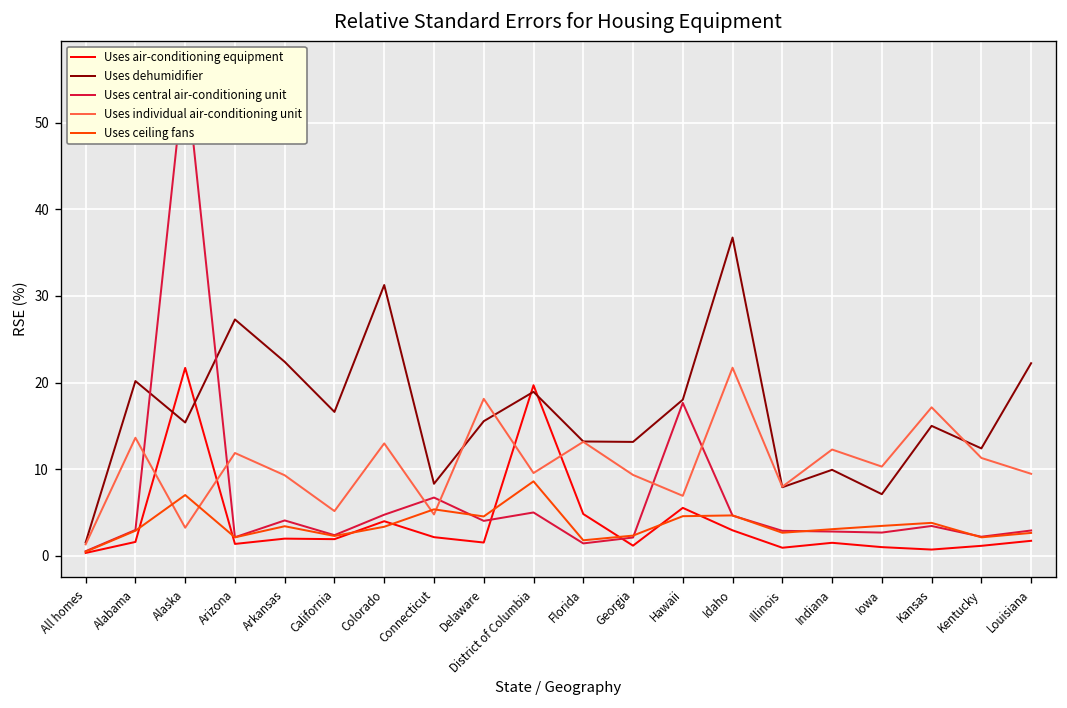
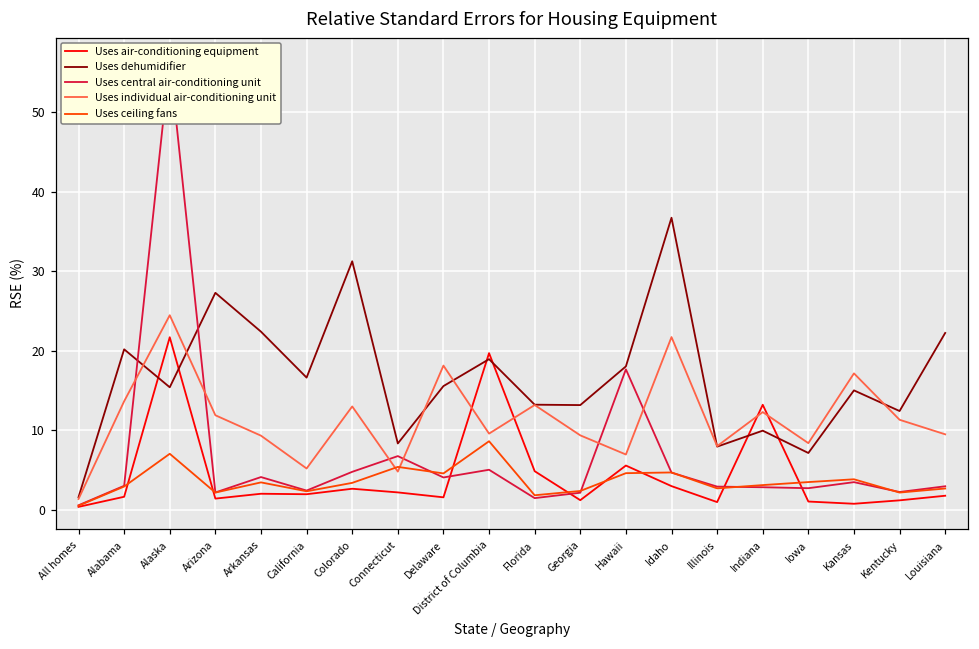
Uses individual air-conditioning unit, Alaska: 3 -> 24
Uses air-conditioning equipment, Colorado: 4 -> 3
Uses air-conditioning equipment, Indiana: 2 -> 13
Uses individual air-conditioning unit, Iowa: 10 -> 8
